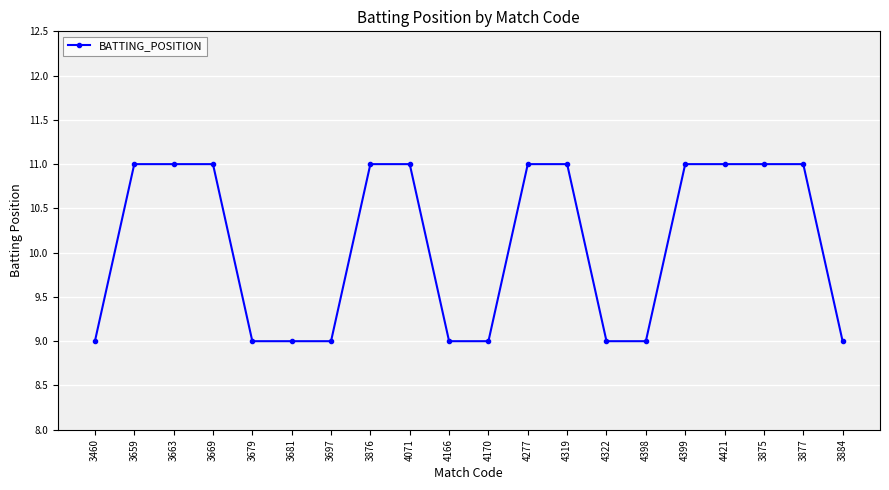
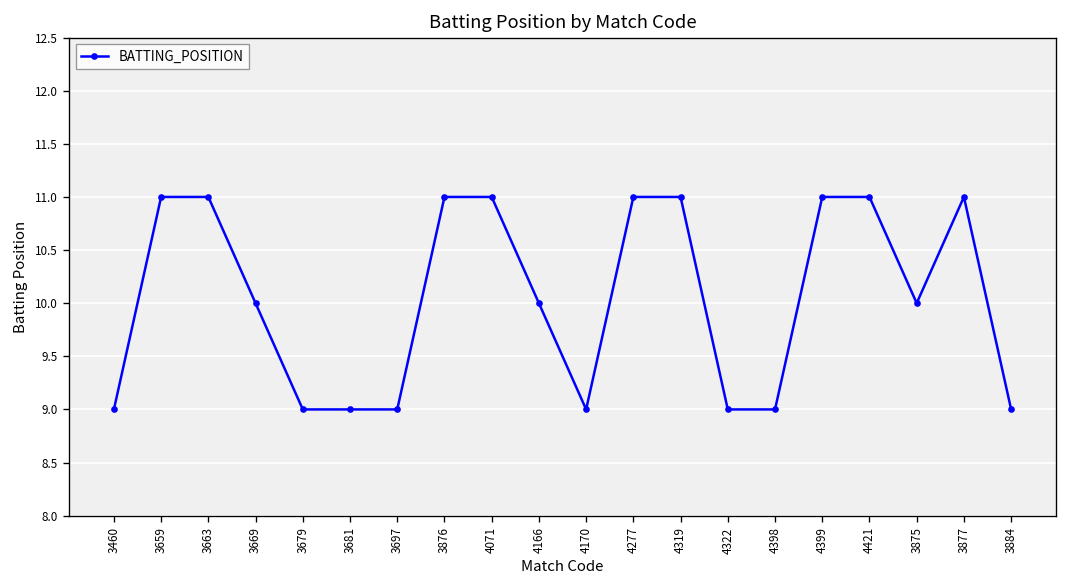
3669: 11 -> 10
4166: 9 -> 10
3875: 11 -> 10
